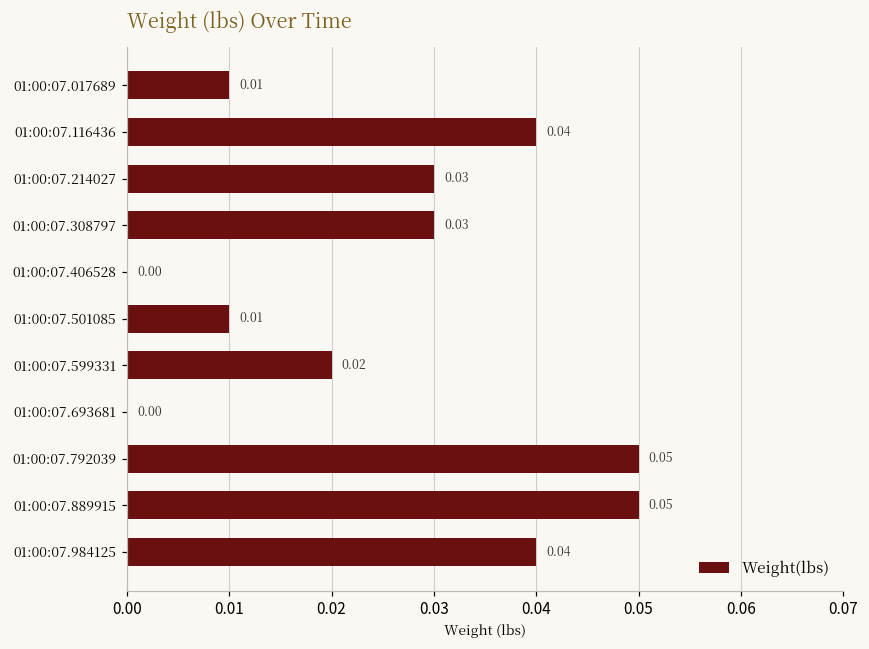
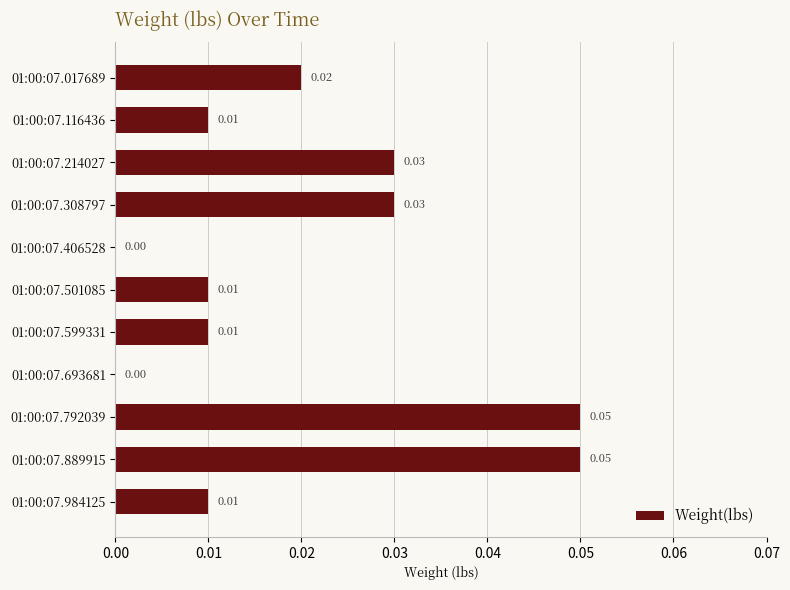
01:00:07.017689: 0.01 -> 0.02
01:00:07.116436: 0.04 -> 0.01
01:00:07.599331: 0.02 -> 0.01
01:00:07.984125: 0.04 -> 0.01
